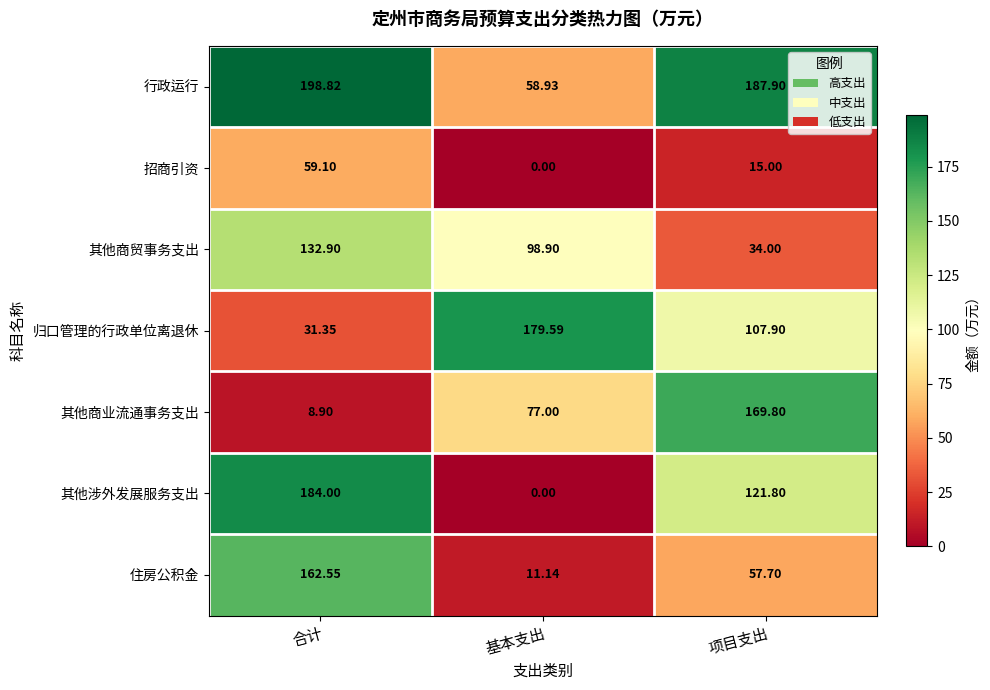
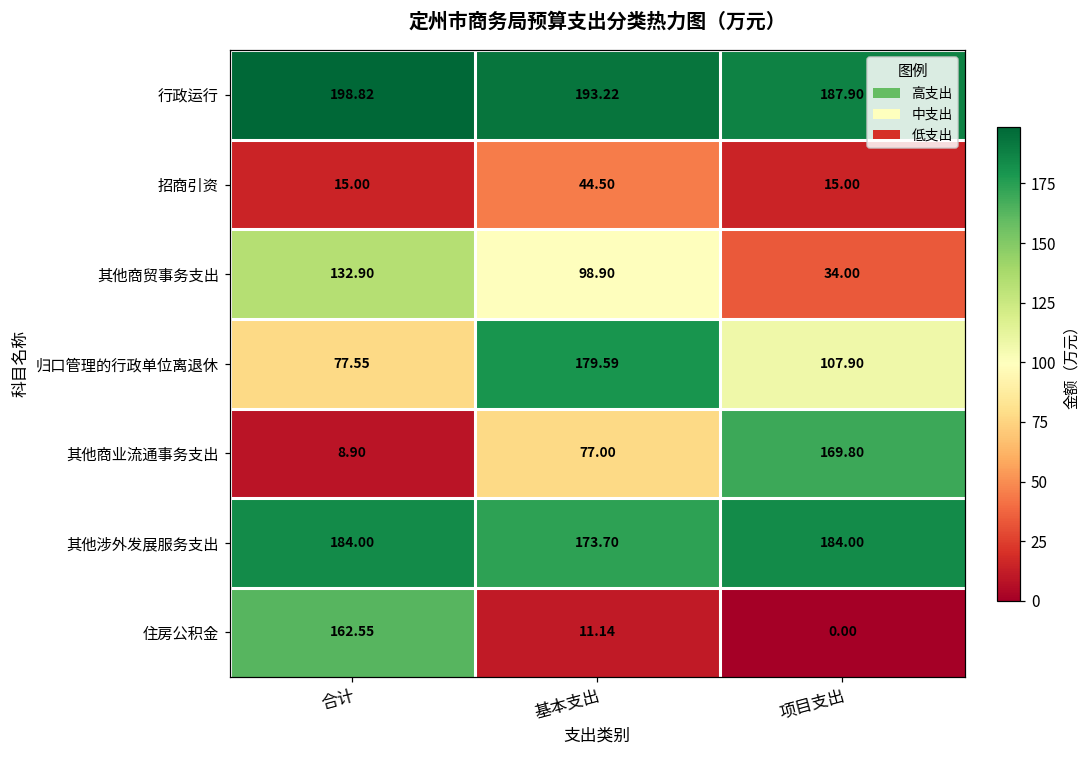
行政运行, 基本支出: 58.93 -> 193.22
招商引资, 合计: 59.10 -> 15.00
招商引资, 基本支出: 0.00 -> 44.50
归口管理的行政单位离退休, 合计: 31.35 -> 77.55
其他涉外发展服务支出, 基本支出: 0.00 -> 173.70
其他涉外发展服务支出, 项目支出: 121.80 -> 184.00
住房公积金, 项目支出: 57.70 -> 0.00
